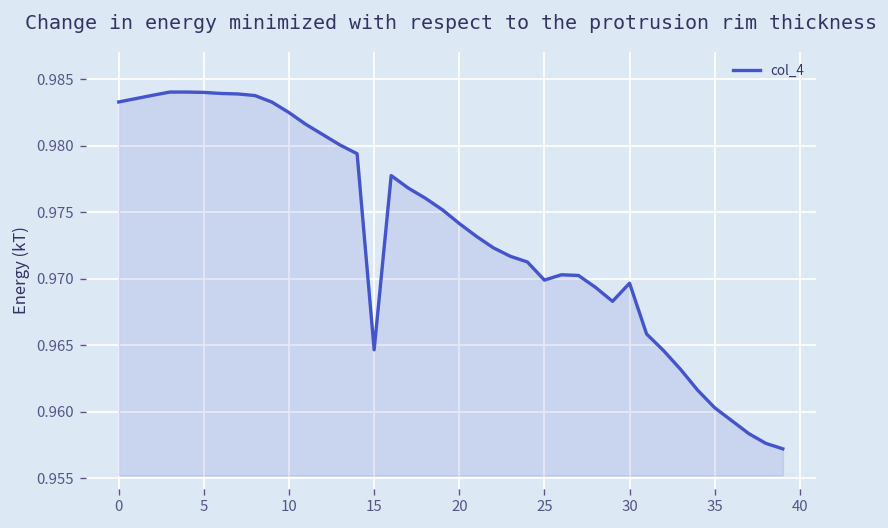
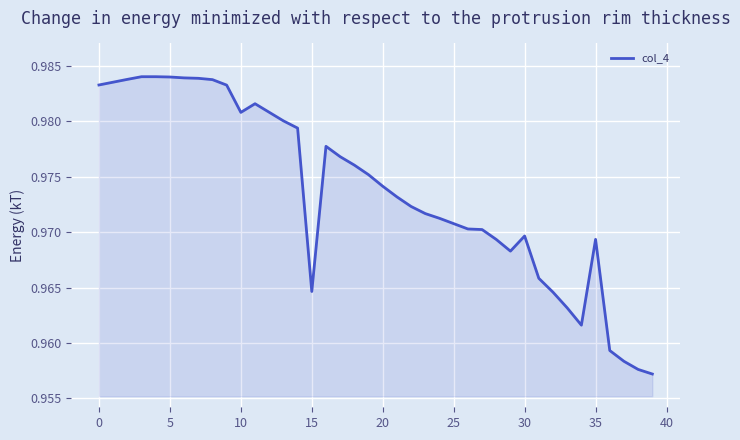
10: 0.9825 -> 0.9808
25: 0.9699 -> 0.9708
35: 0.9603 -> 0.9694
